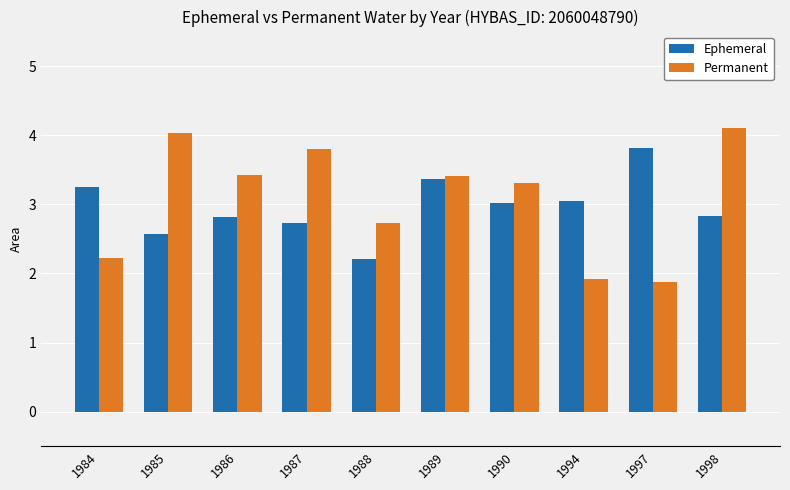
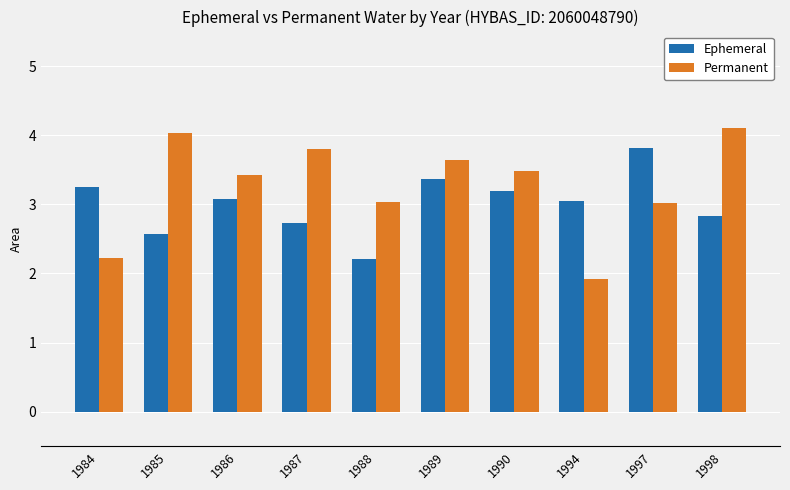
Ephemeral, 1986: 2.8 -> 3.1
Permanent, 1988: 2.7 -> 3.0
Permanent, 1989: 3.4 -> 3.6
Ephemeral, 1990: 3.0 -> 3.2
Permanent, 1990: 3.3 -> 3.5
Permanent, 1997: 1.9 -> 3.0
